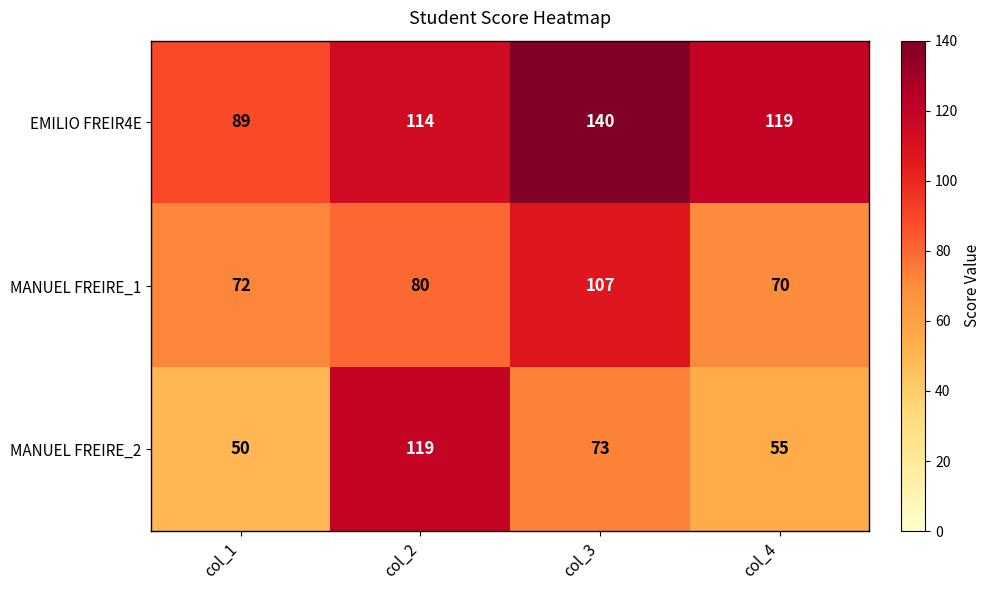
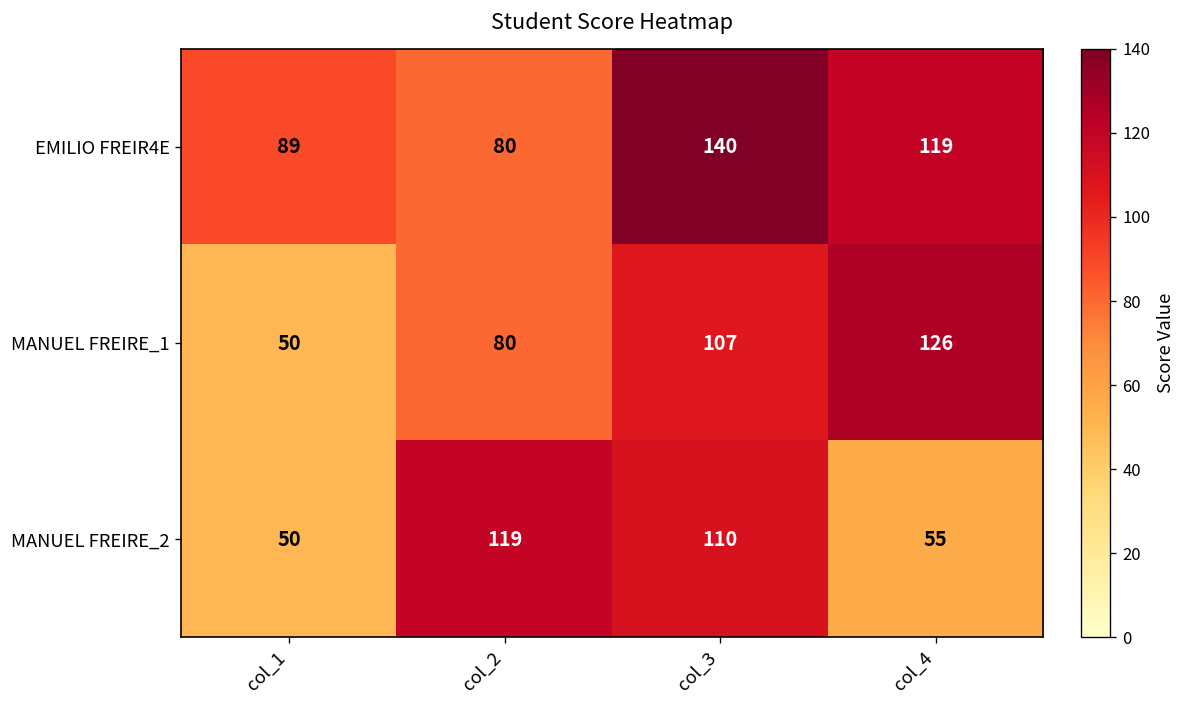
EMILIO FREIR4E, col_2: 114 -> 80
MANUEL FREIRE_1, col_1: 72 -> 50
MANUEL FREIRE_1, col_4: 70 -> 126
MANUEL FREIRE_2, col_3: 73 -> 110
